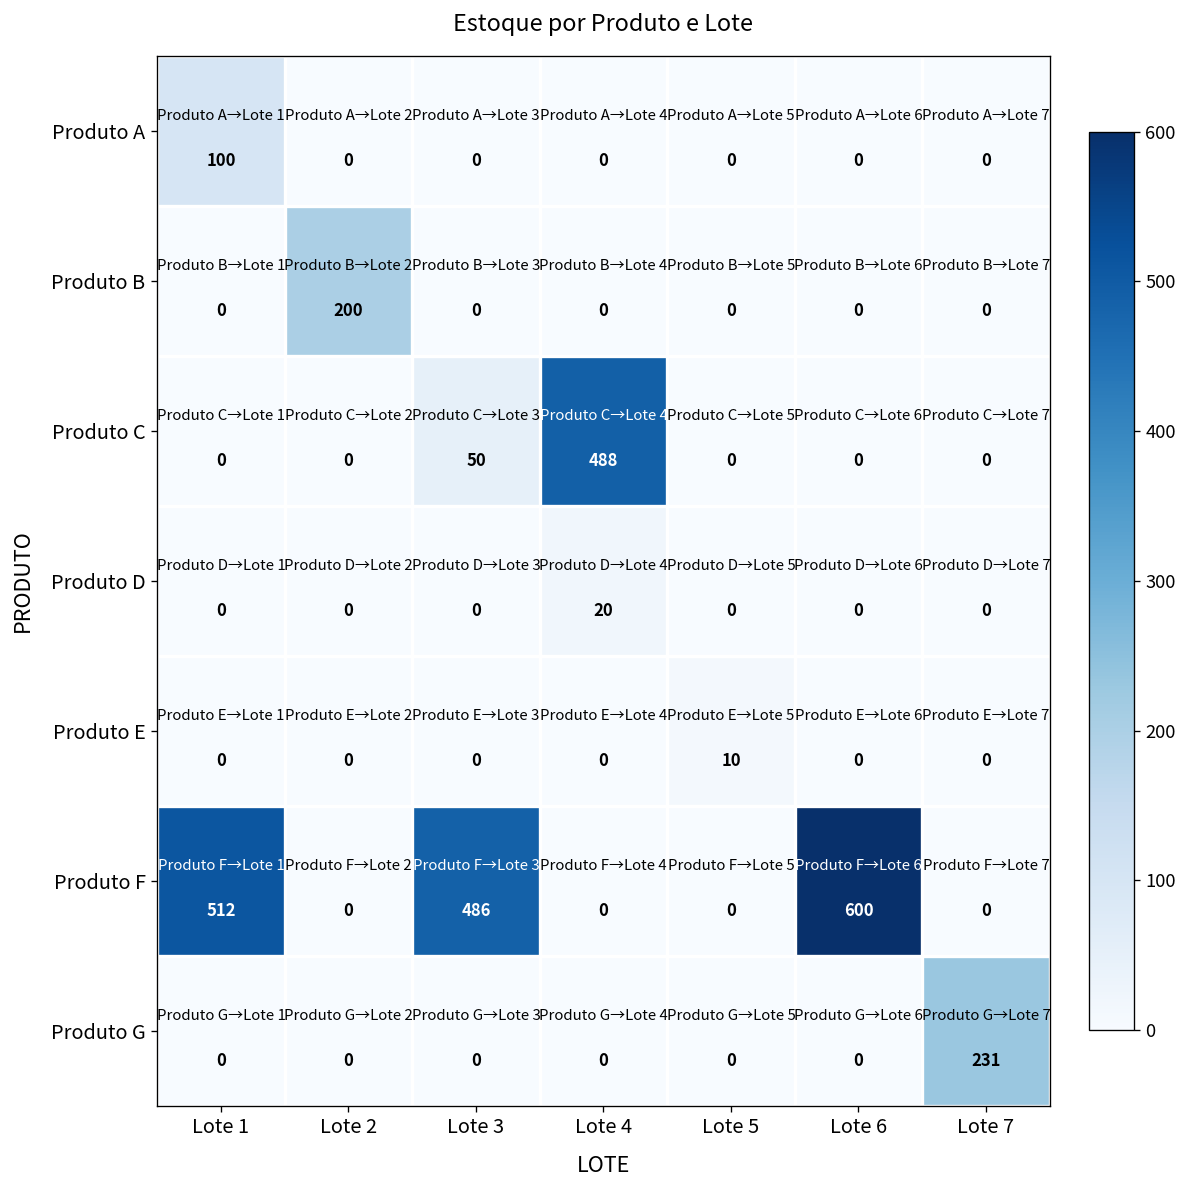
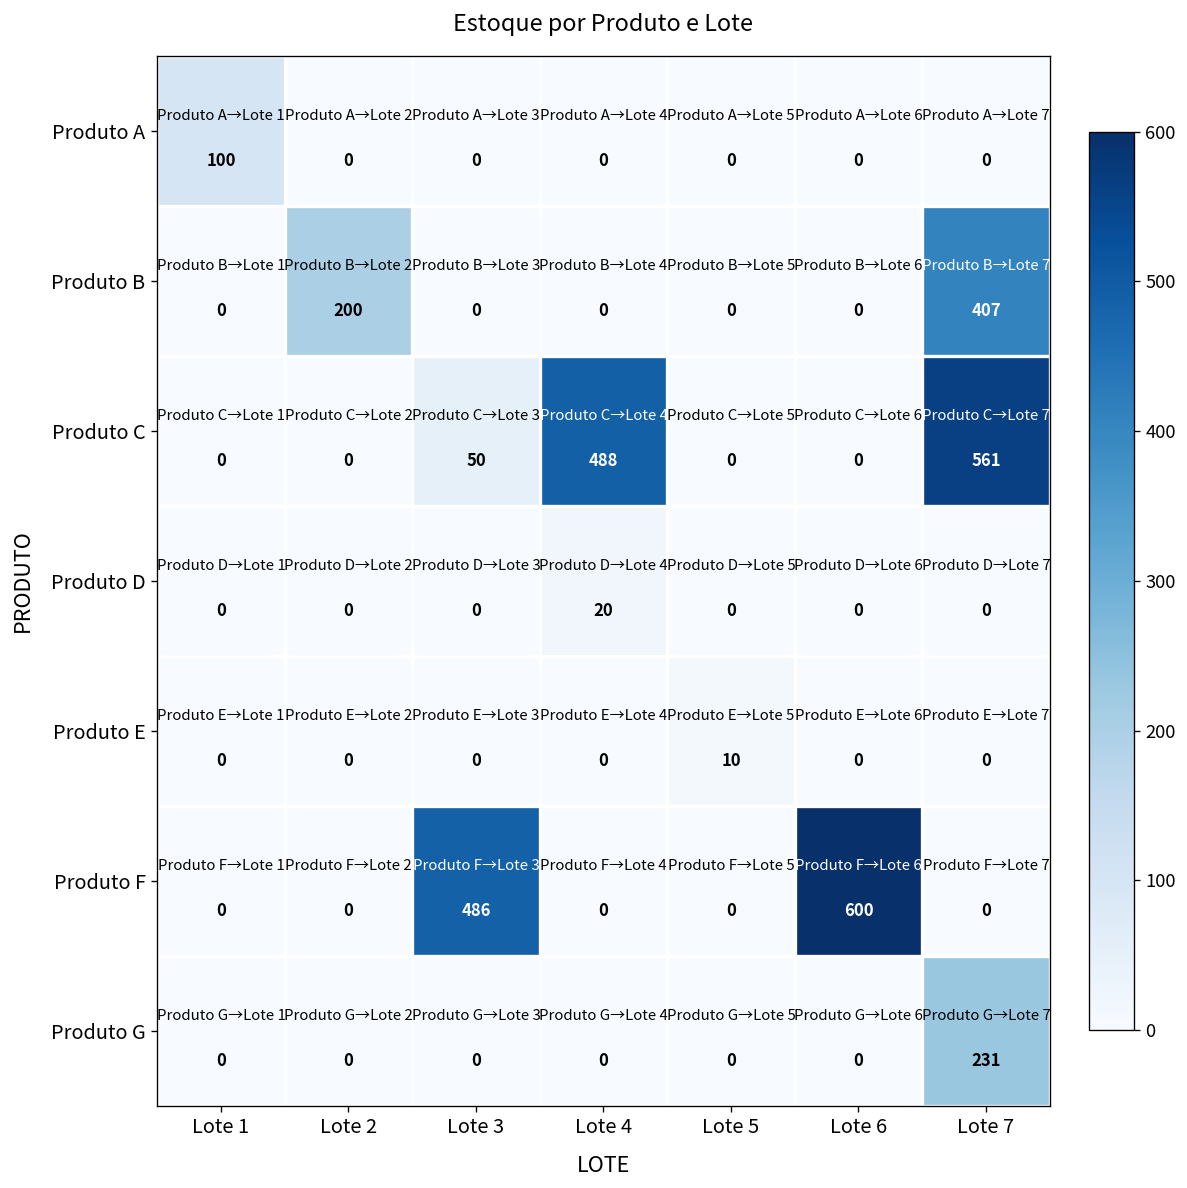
Produto B, Lote 7: 0 -> 407
Produto C, Lote 7: 0 -> 561
Produto F, Lote 1: 512 -> 0
